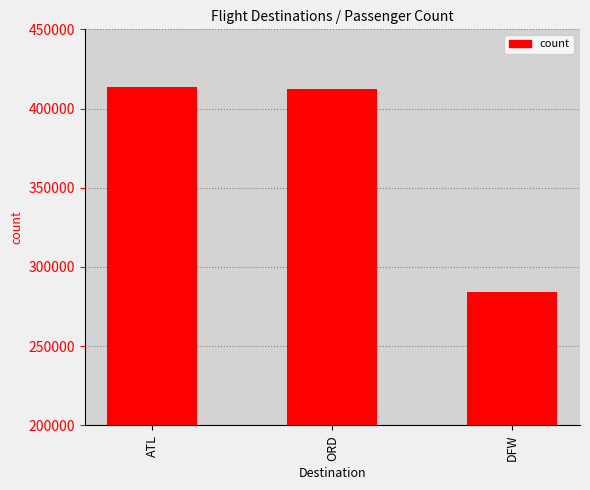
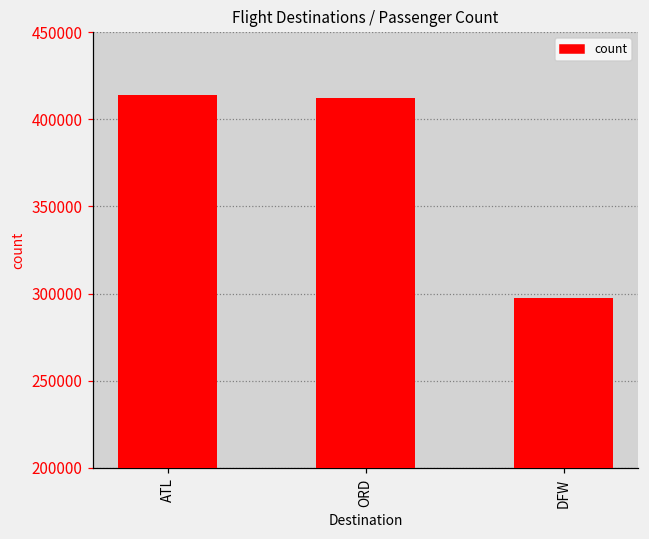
DFW: 284000 -> 297000
